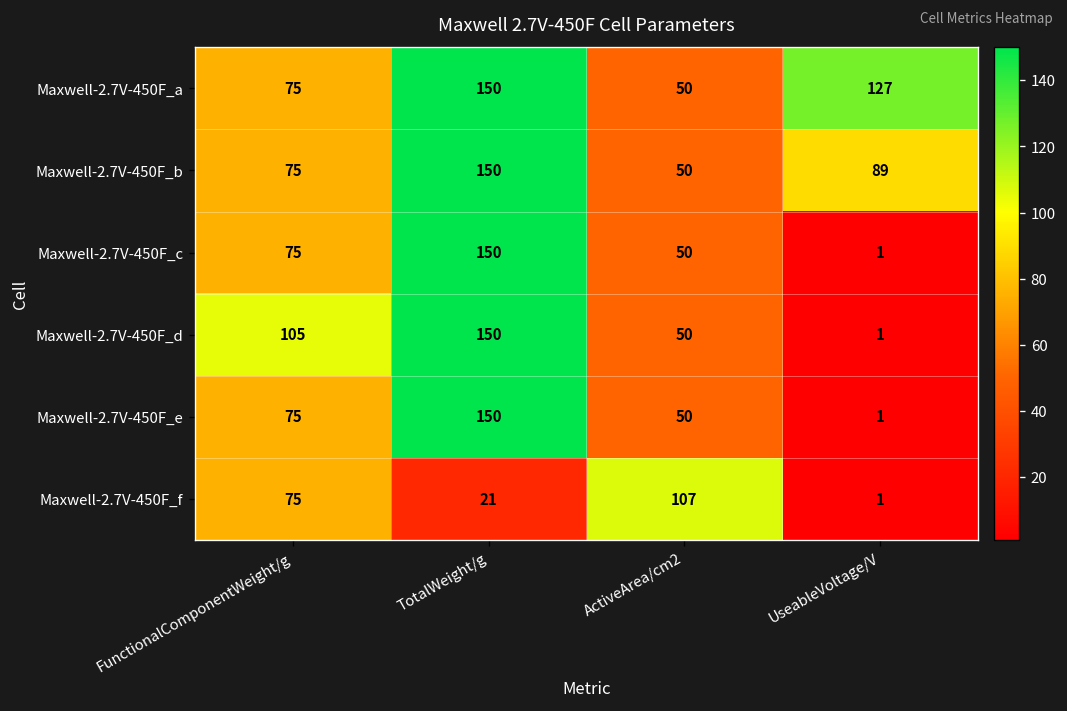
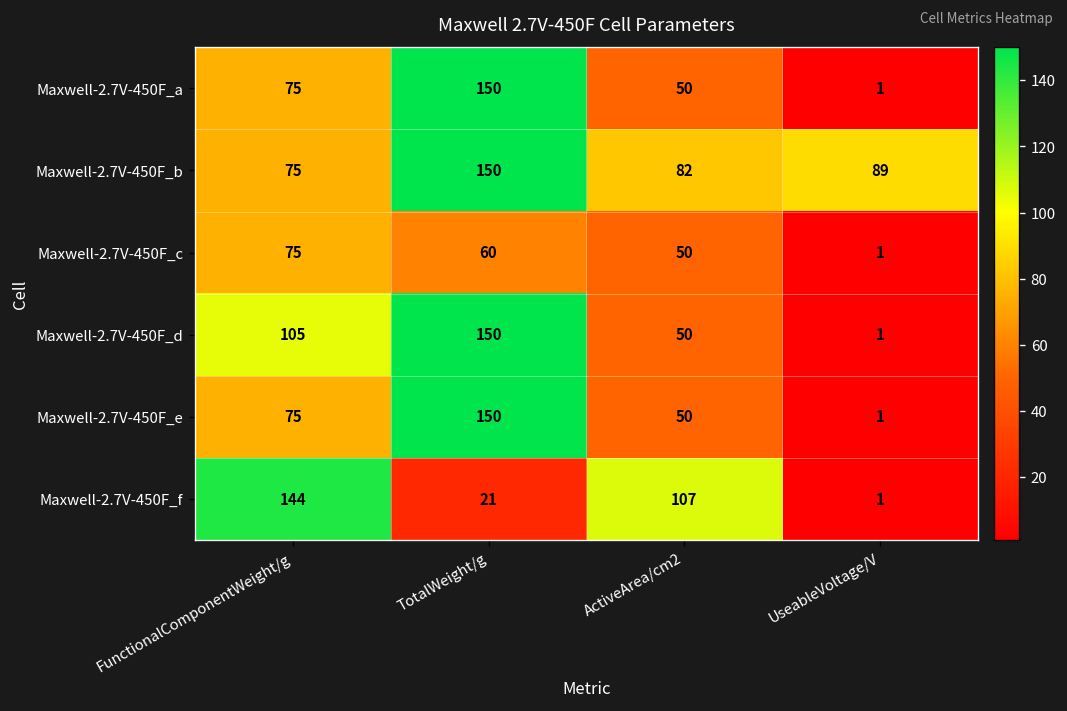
Maxwell-2.7V-450F_a, UseableVoltage/V: 127 -> 1
Maxwell-2.7V-450F_b, ActiveArea/cm2: 50 -> 82
Maxwell-2.7V-450F_c, TotalWeight/g: 150 -> 60
Maxwell-2.7V-450F_f, FunctionalComponentWeight/g: 75 -> 144
